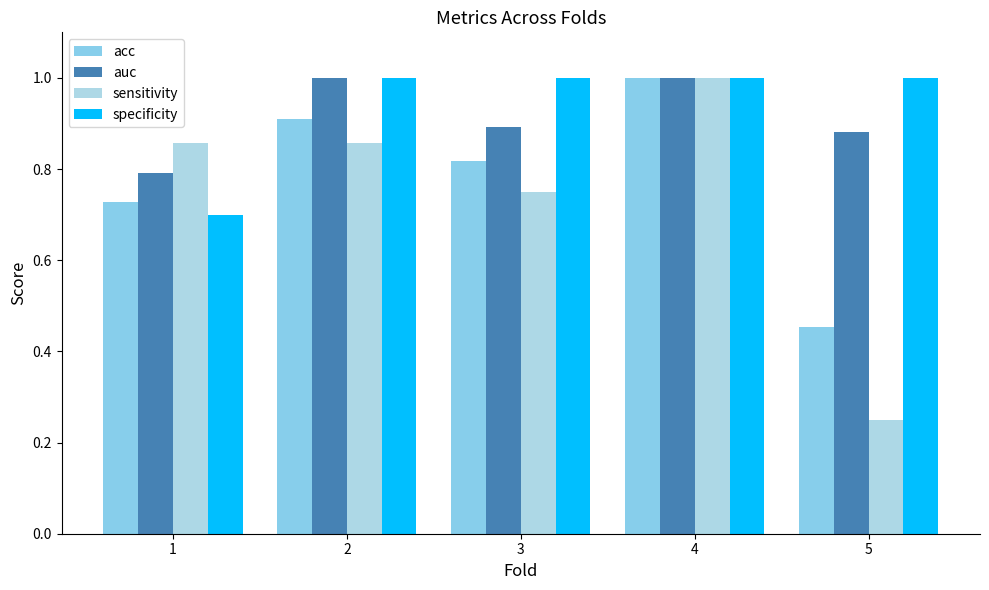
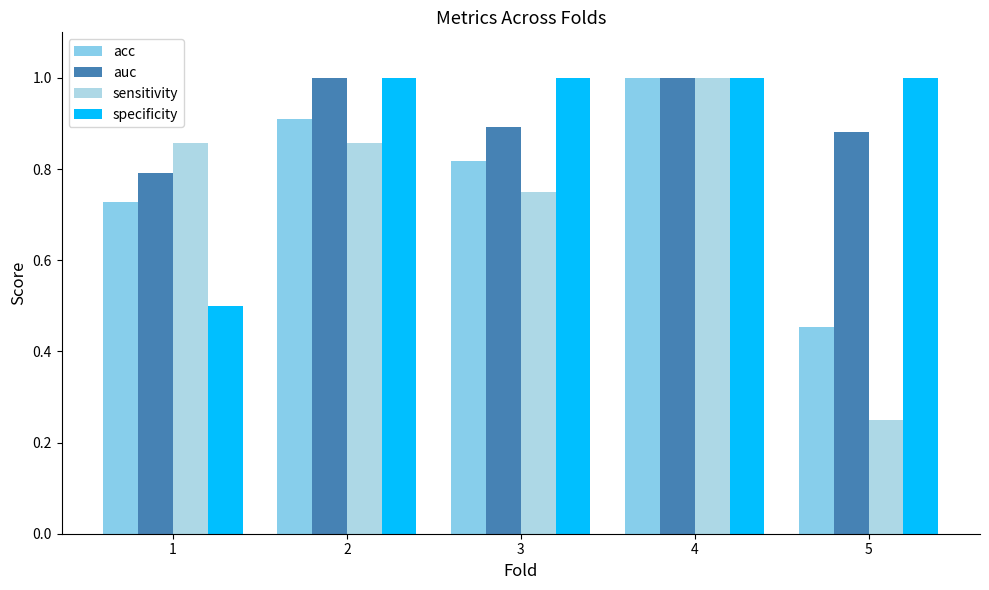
specificity, 1: 0.7 -> 0.5
